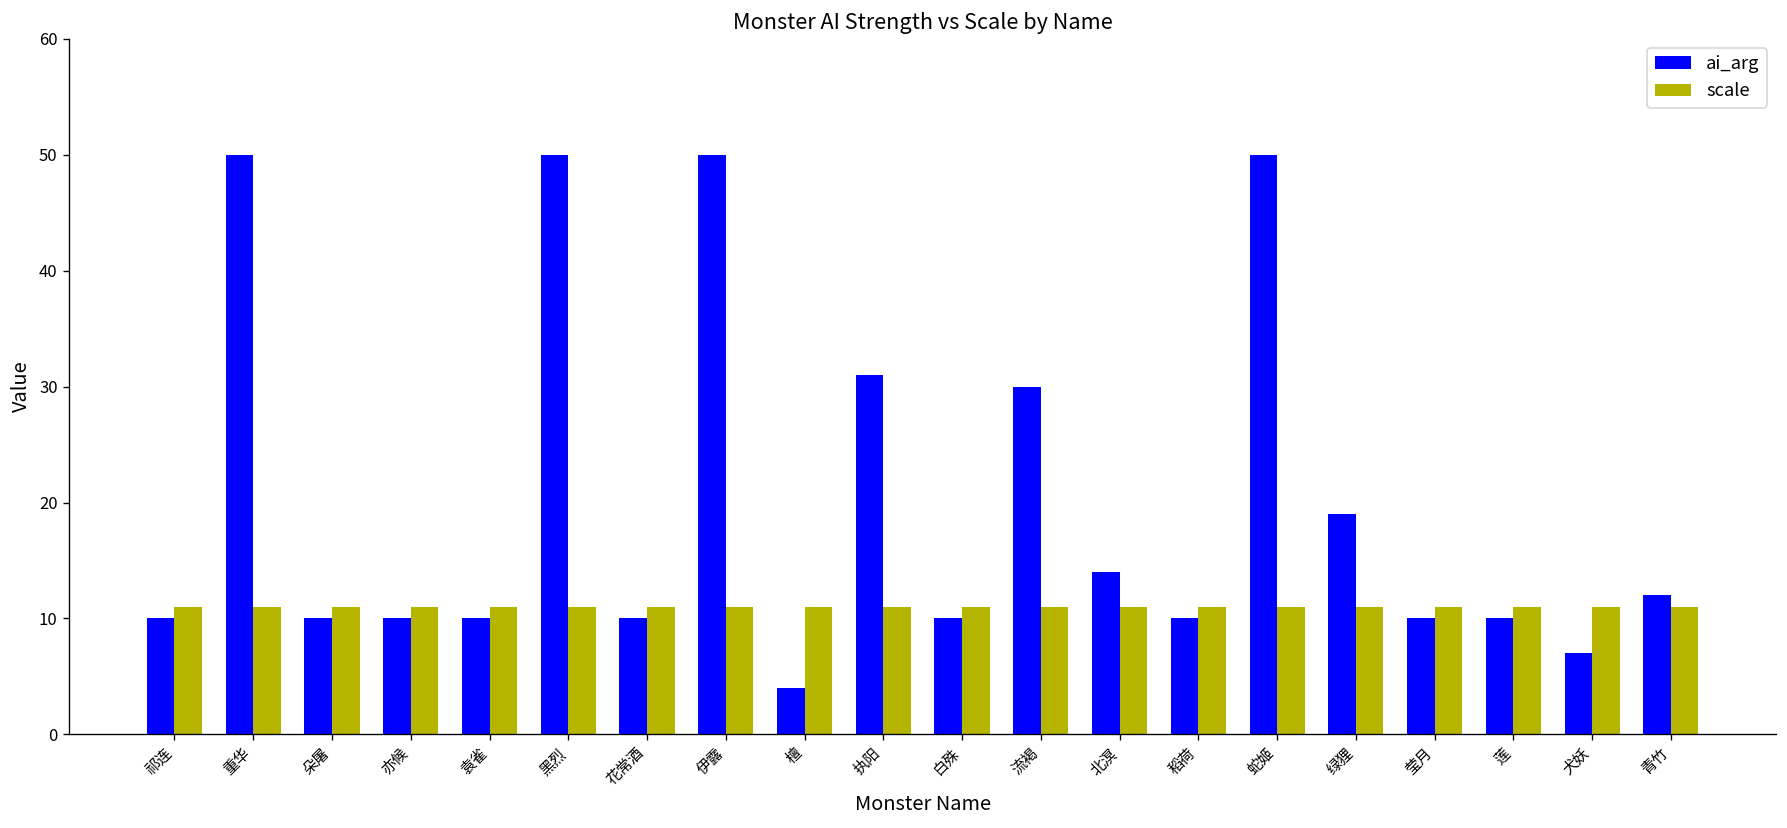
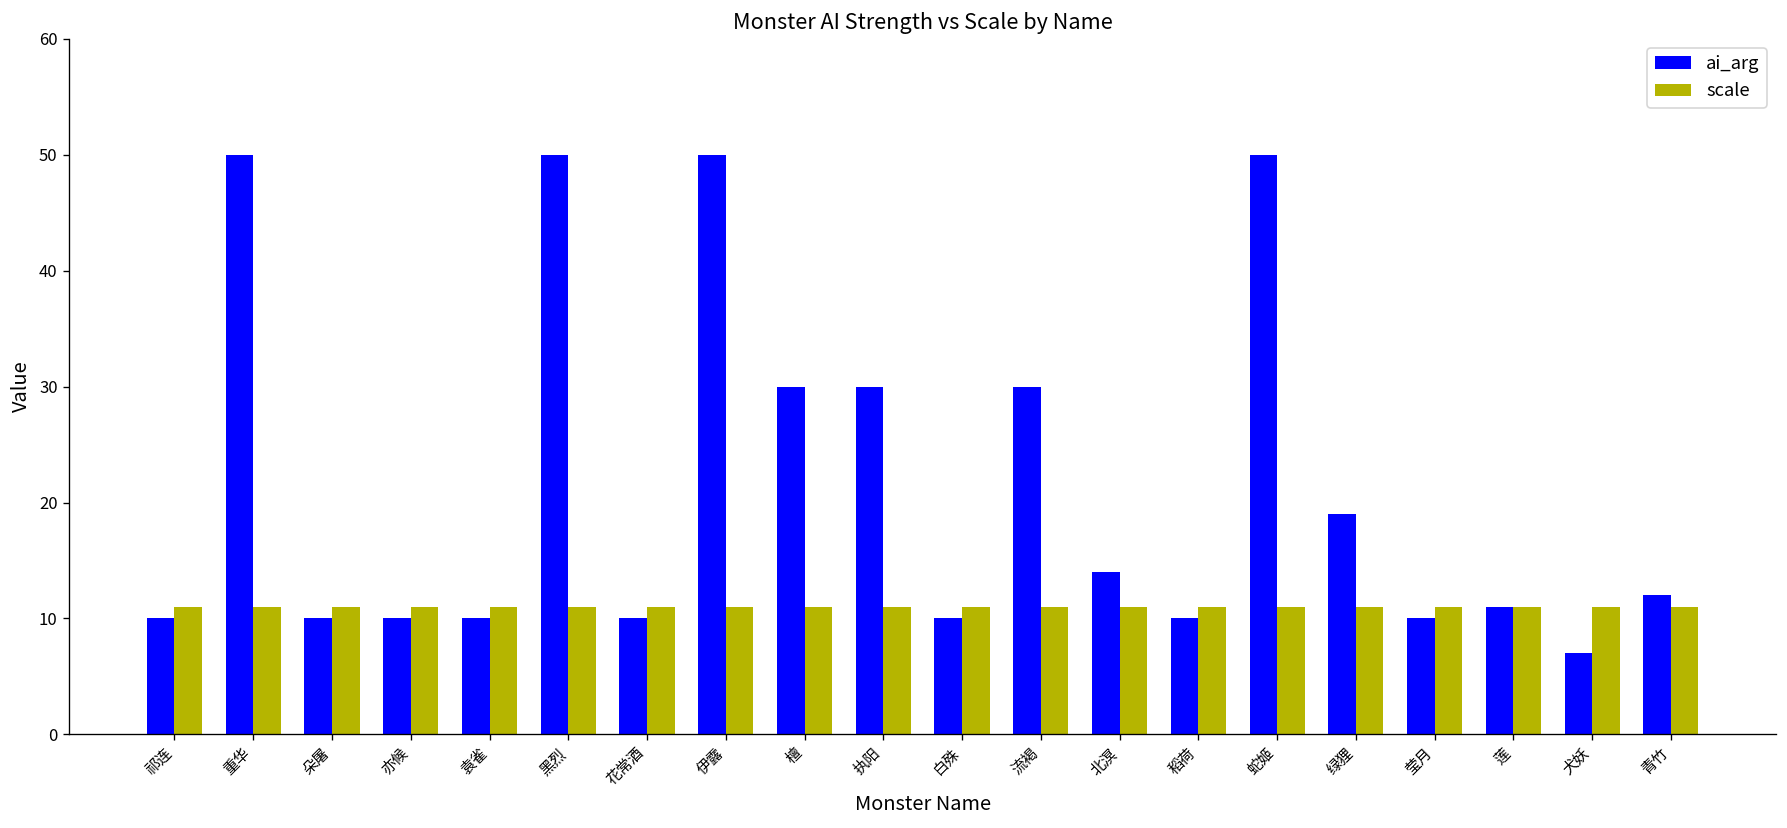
ai_arg, 檀: 4 -> 30
ai_arg, 执阳: 31 -> 30
ai_arg, 莲: 10 -> 11
